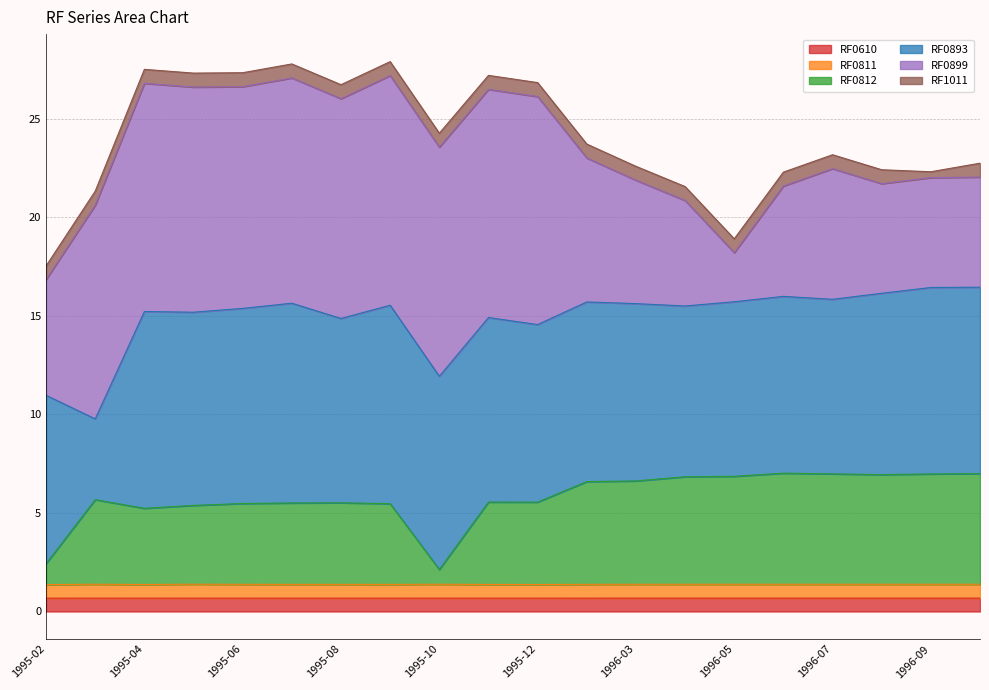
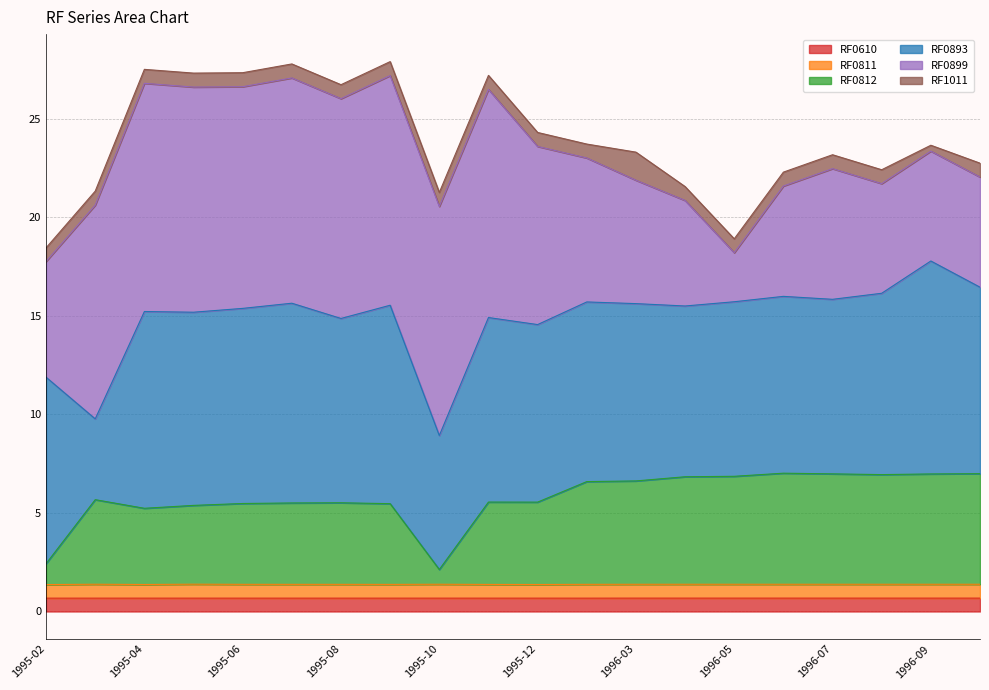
RF0893, 1995-02: 8.5 -> 9.5
RF0893, 1995-10: 9.8 -> 6.8
RF0899, 1995-12: 11.6 -> 9.0
RF1011, 1996-03: 0.7 -> 1.4
RF0893, 1996-09: 9.5 -> 10.8
